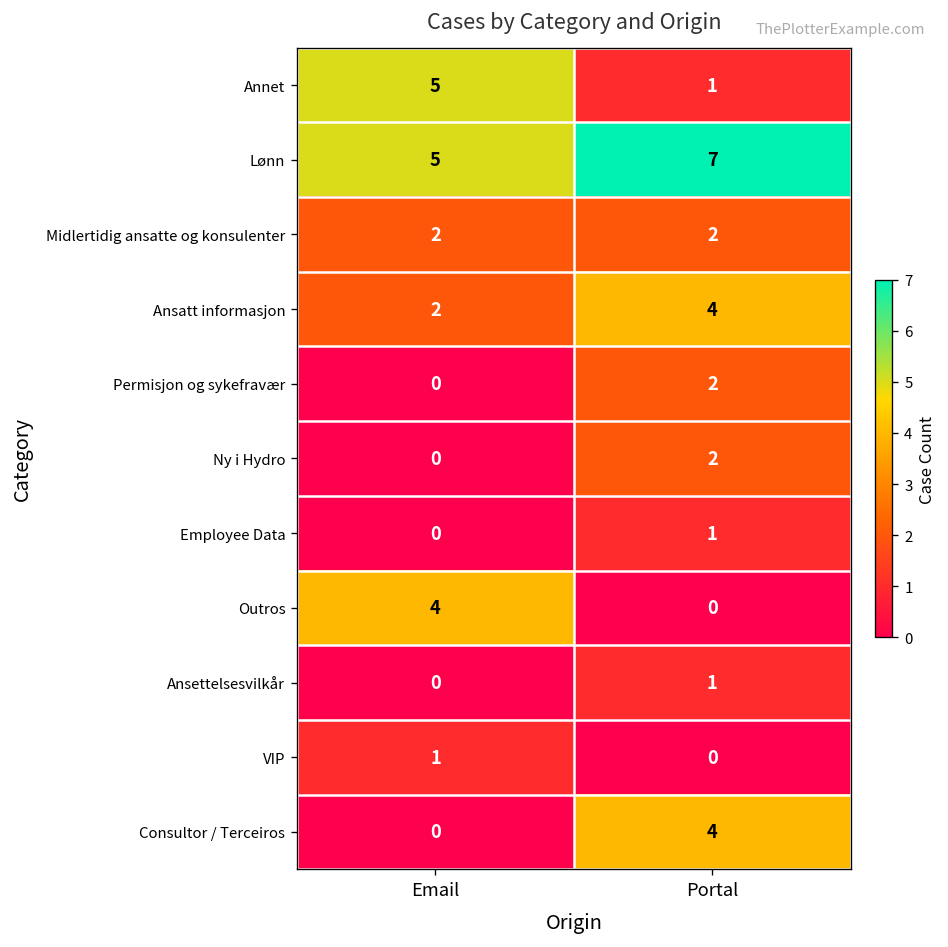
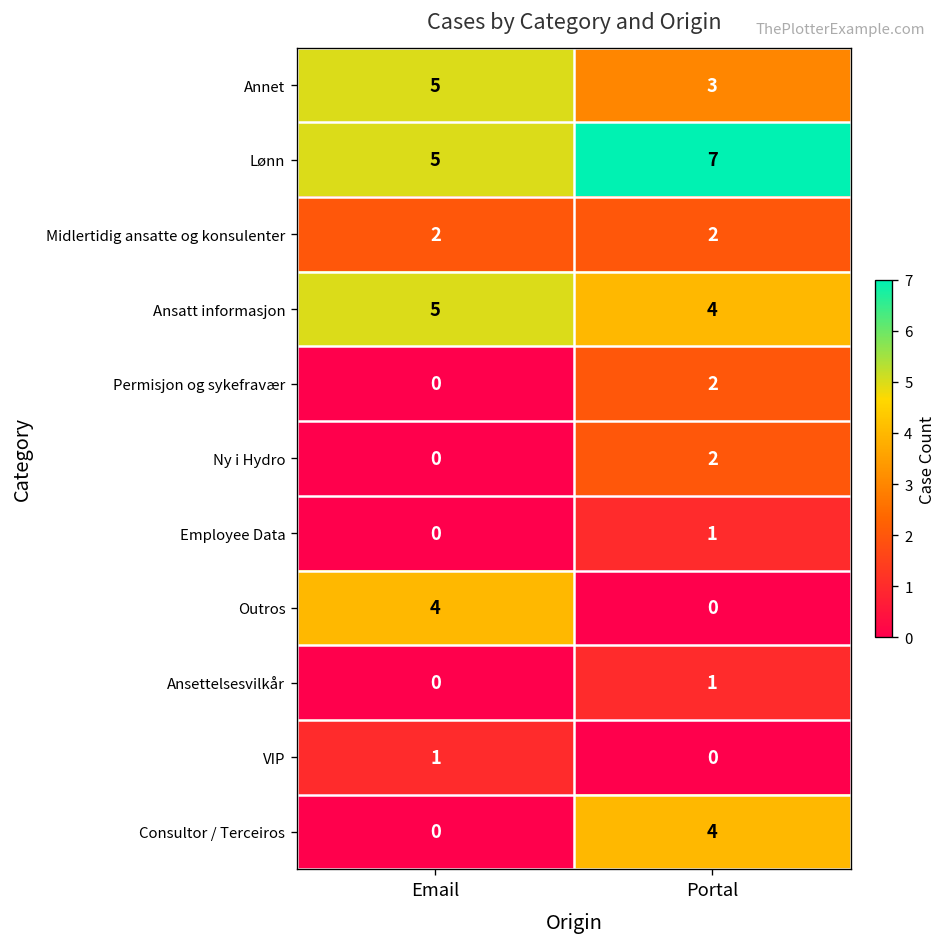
Annet, Portal: 1 -> 3
Ansatt informasjon, Email: 2 -> 5
